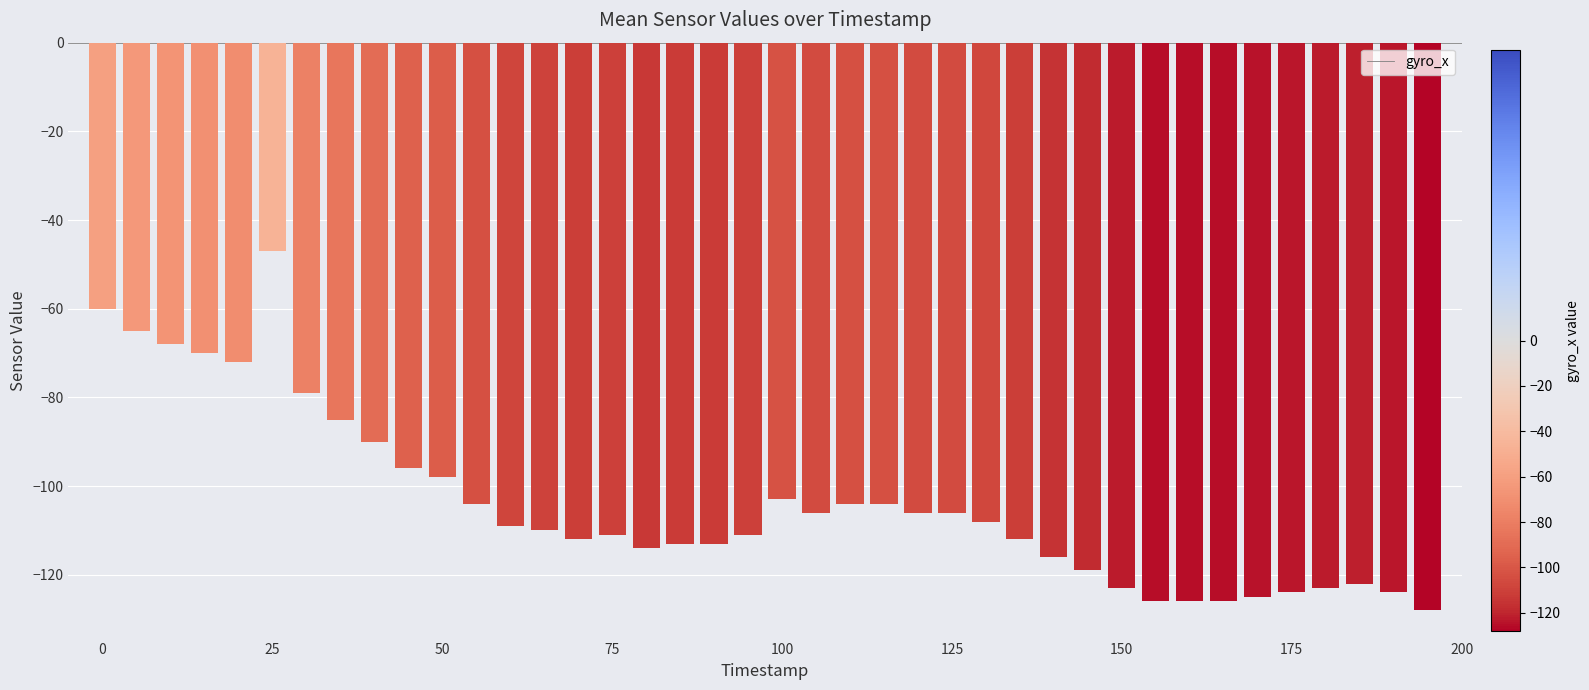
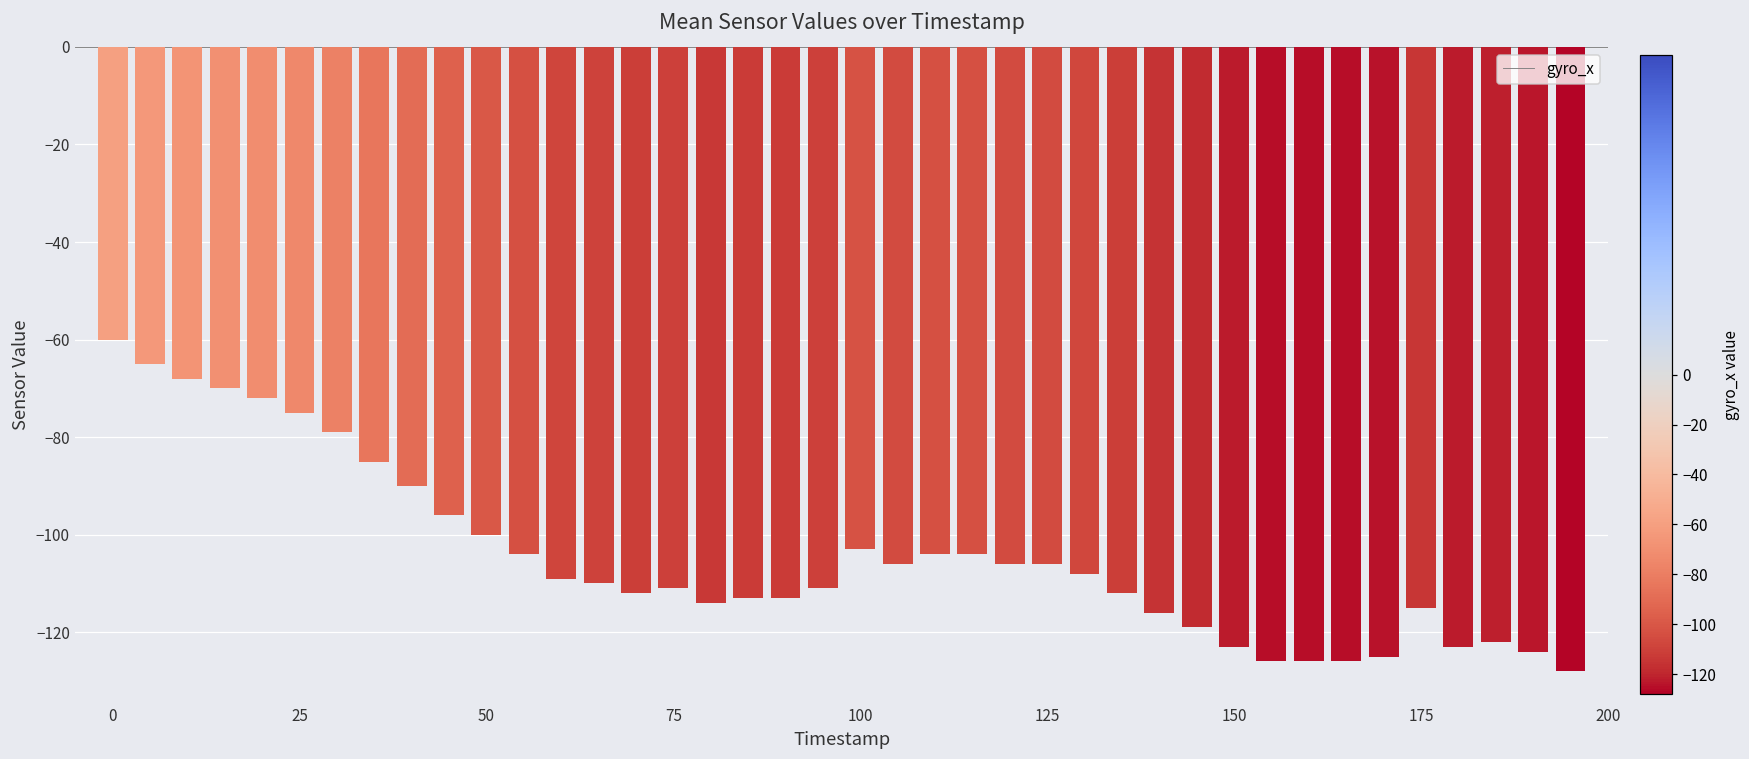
25: -47 -> -75
50: -98 -> -100
175: -124 -> -115
